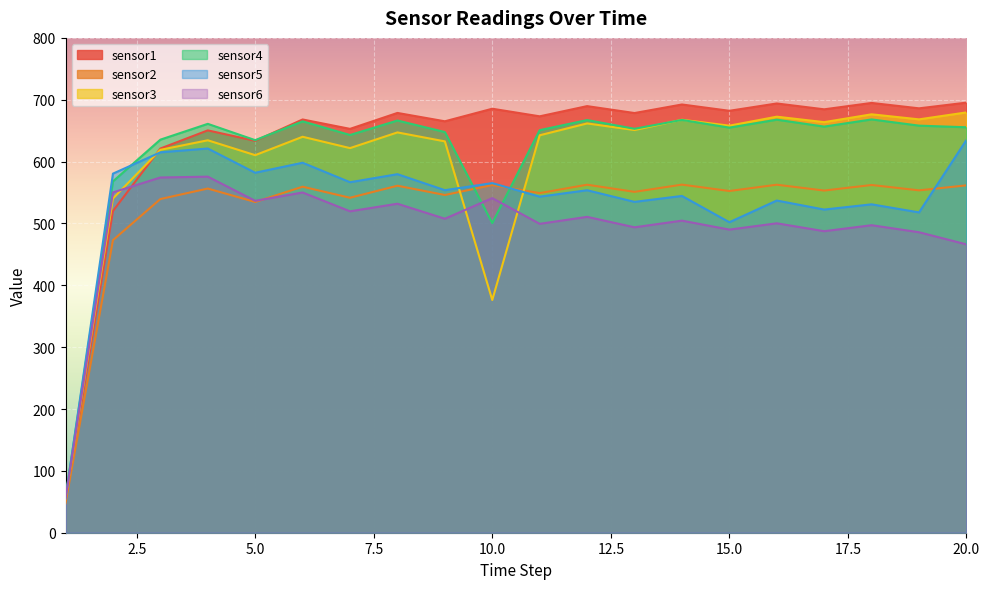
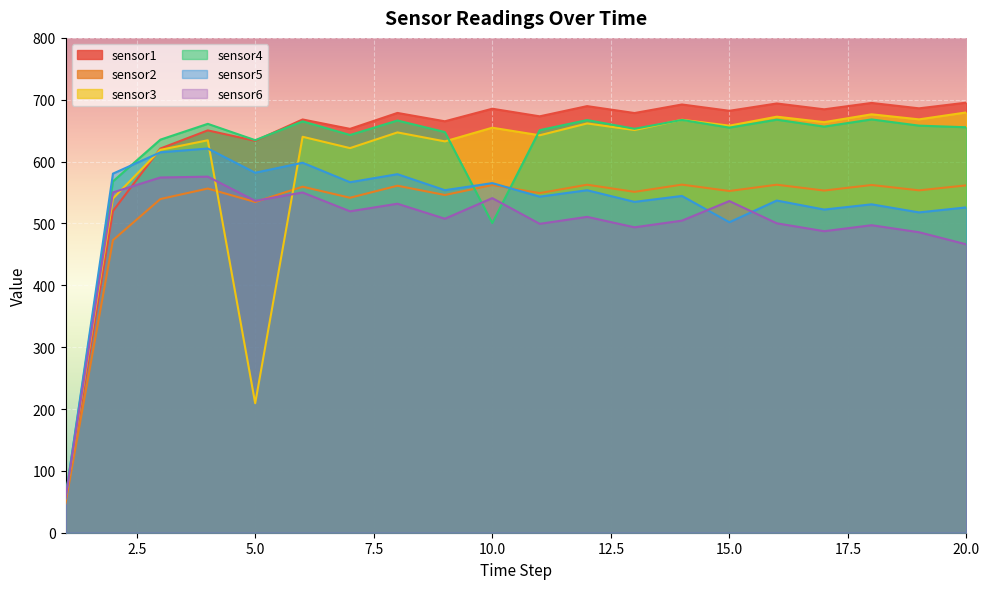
sensor3, 5.0: 610 -> 210
sensor3, 10.0: 380 -> 650
sensor6, 15.0: 490 -> 540
sensor5, 20.0: 630 -> 530
